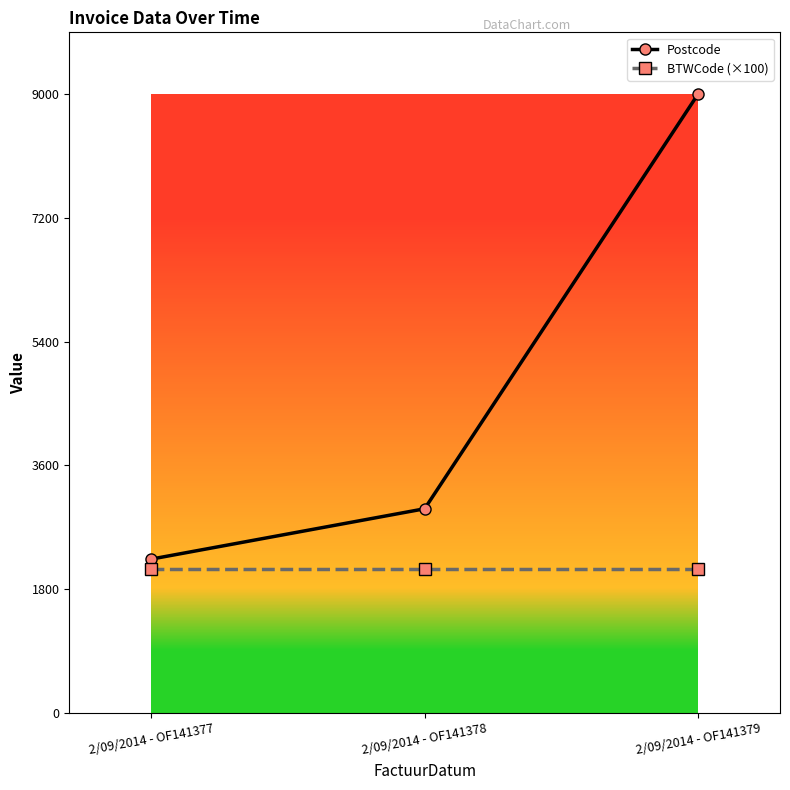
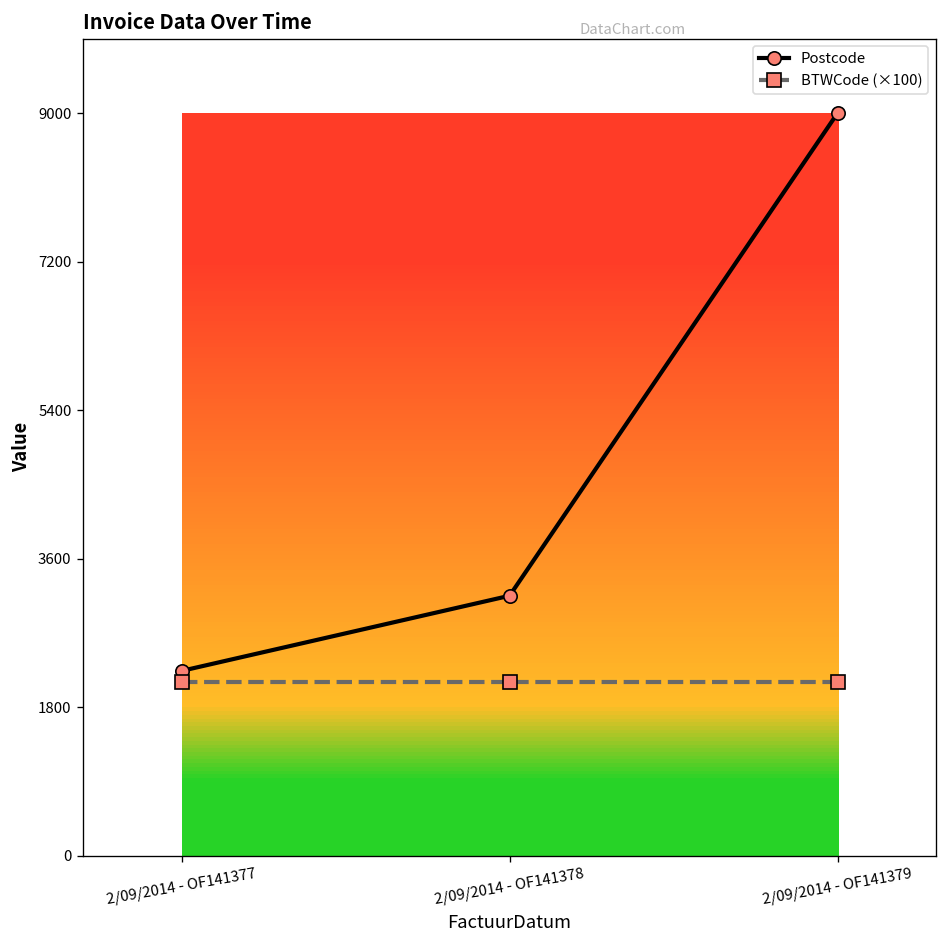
Postcode, 2/09/2014 - OF141378: 3000 -> 3100
